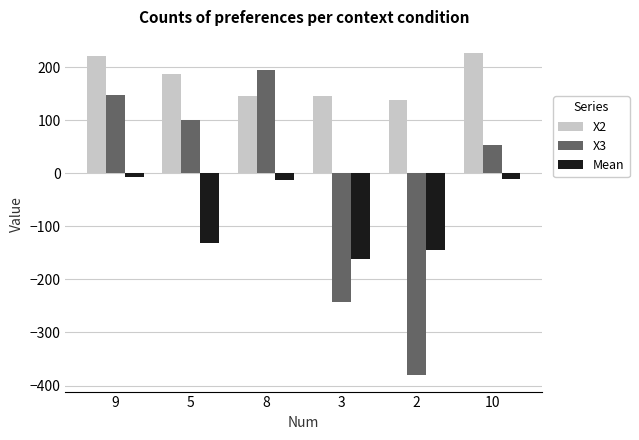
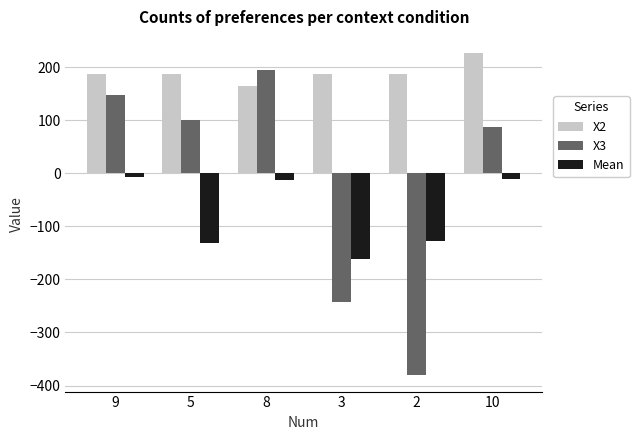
X2, 9: 220 -> 190
X2, 8: 150 -> 170
X2, 3: 140 -> 190
X2, 2: 140 -> 190
Mean, 2: -150 -> -130
X3, 10: 50 -> 90
